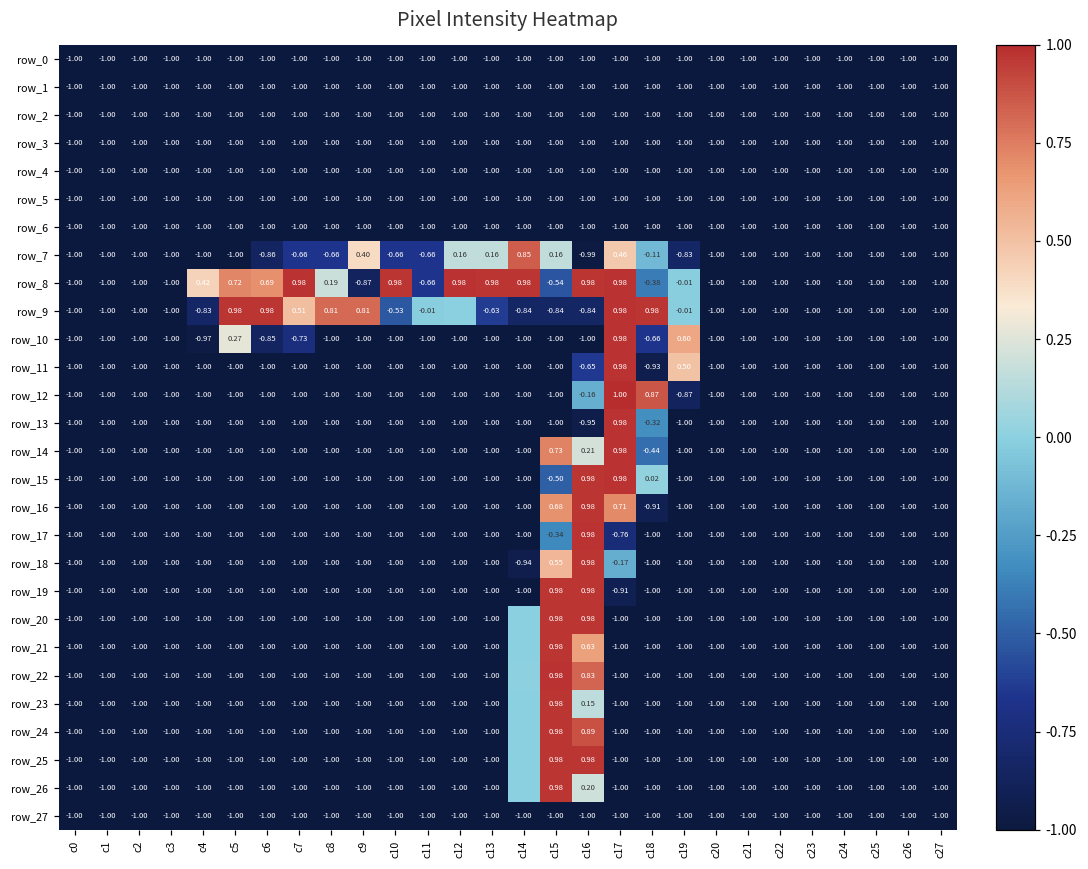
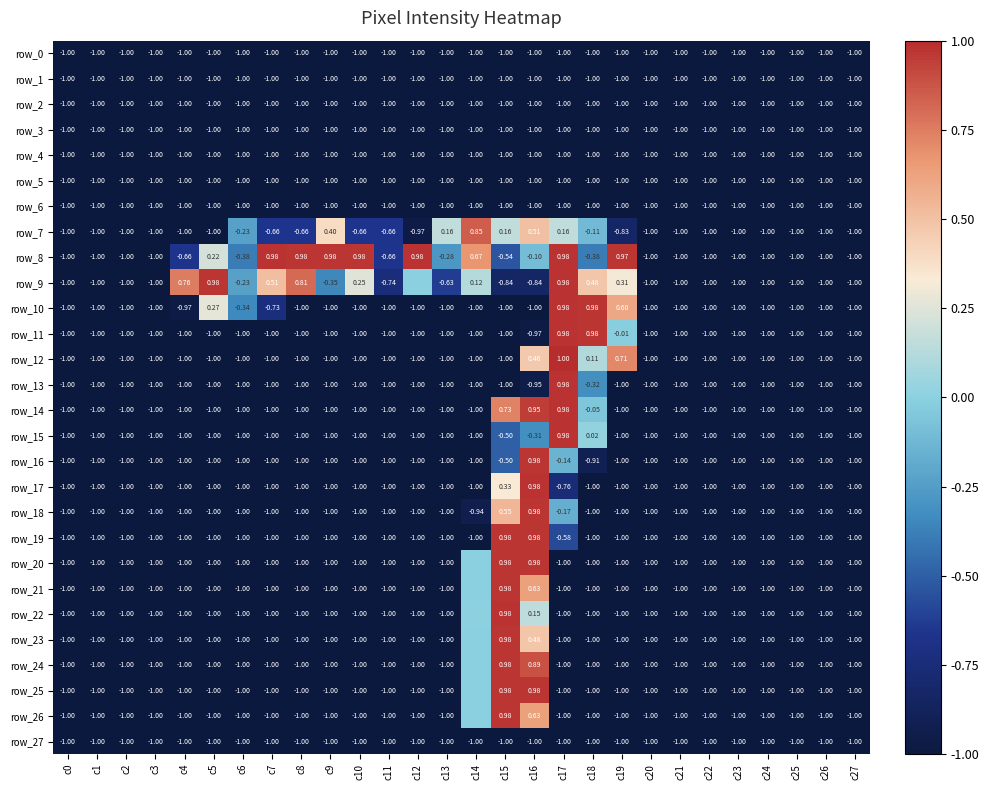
row_7, c6: -0.86 -> -0.23
row_7, c12: 0.16 -> -0.97
row_7, c16: -0.99 -> 0.51
row_7, c17: 0.46 -> 0.16
row_8, c4: 0.42 -> -0.66
row_8, c5: 0.72 -> 0.22
row_8, c6: 0.69 -> -0.38
row_8, c8: 0.19 -> 0.98
row_8, c9: -0.87 -> 0.98
row_8, c13: 0.98 -> -0.28
row_8, c14: 0.98 -> 0.67
row_8, c16: 0.98 -> -0.10
row_8, c19: -0.01 -> 0.97
row_9, c4: -0.83 -> 0.76
row_9, c6: 0.98 -> -0.23
row_9, c9: 0.81 -> -0.35
row_9, c10: -0.53 -> 0.25
row_9, c11: -0.01 -> -0.74
row_9, c14: -0.84 -> 0.12
row_9, c18: 0.98 -> 0.48
row_9, c19: -0.01 -> 0.31
row_10, c6: -0.85 -> -0.34
row_10, c18: -0.66 -> 0.98
row_11, c16: -0.65 -> -0.97
row_11, c18: -0.93 -> 0.98
row_11, c19: 0.50 -> -0.01
row_12, c16: -0.16 -> 0.46
row_12, c18: 0.87 -> 0.11
row_12, c19: -0.87 -> 0.71
row_14, c16: 0.21 -> 0.95
row_14, c18: -0.44 -> -0.05
row_15, c16: 0.98 -> -0.31
row_16, c15: 0.68 -> -0.50
row_16, c17: 0.71 -> -0.14
row_17, c15: -0.34 -> 0.33
row_19, c17: -0.91 -> -0.58
row_22, c16: 0.83 -> 0.15
row_23, c16: 0.15 -> 0.48
row_26, c16: 0.20 -> 0.63
